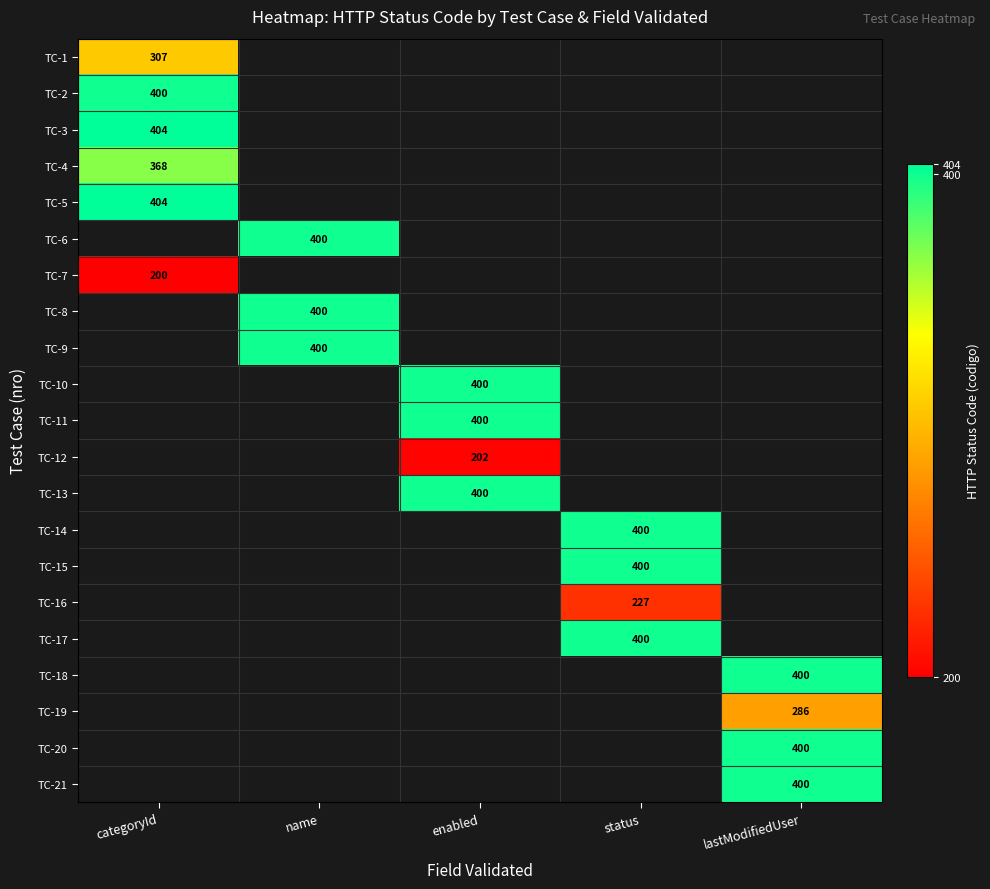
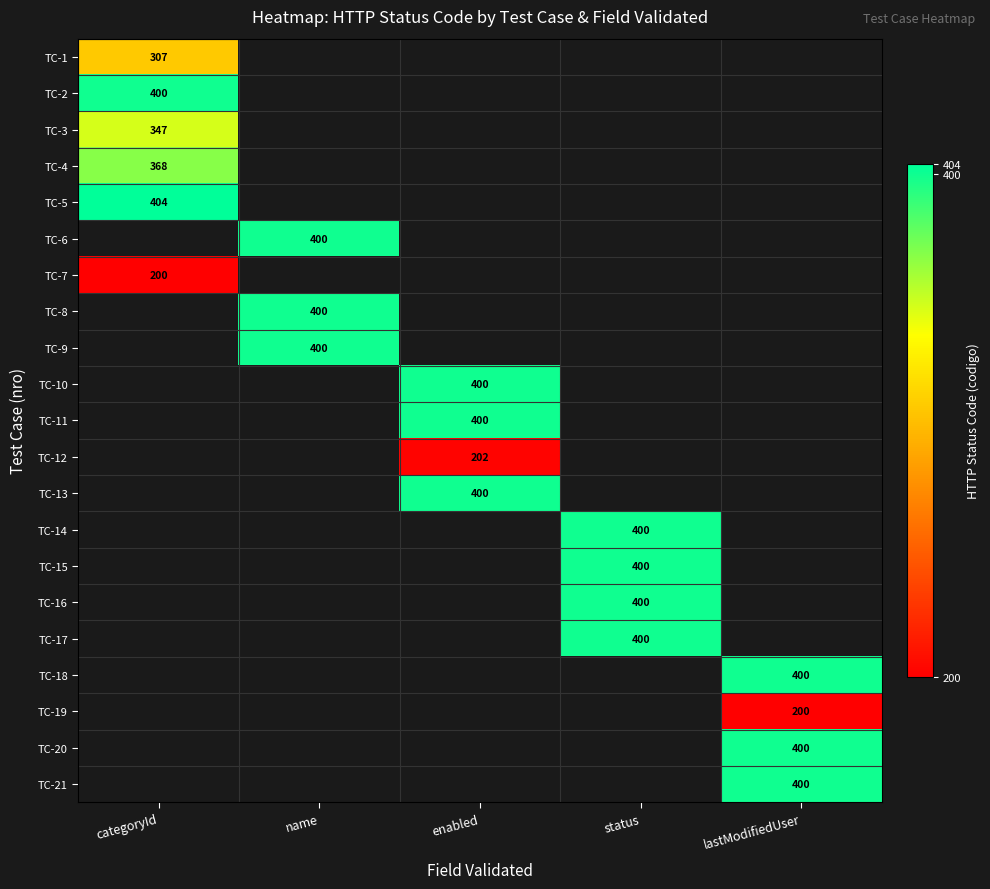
TC-3, categoryId: 404 -> 347
TC-16, status: 227 -> 400
TC-19, lastModifiedUser: 286 -> 200
